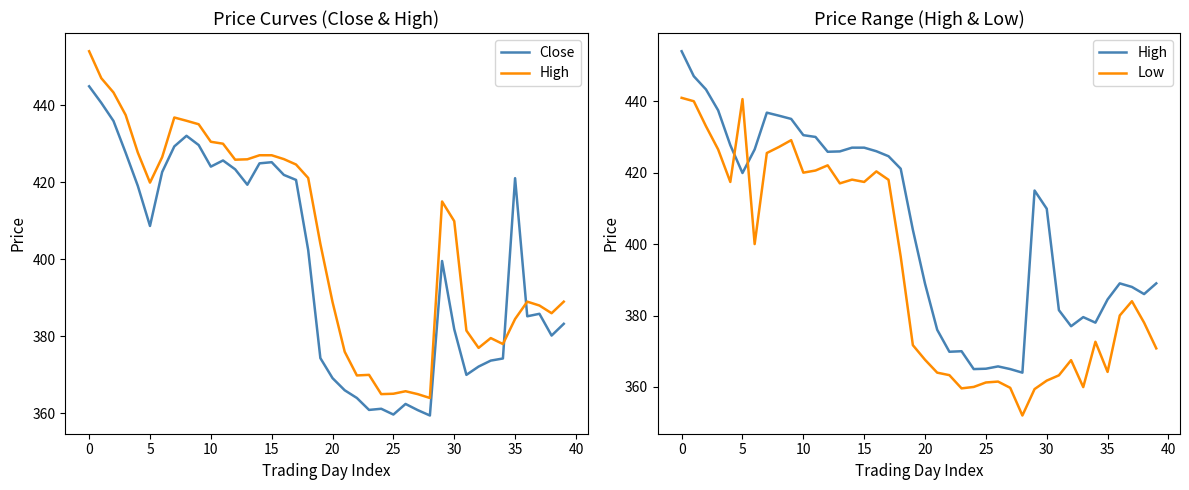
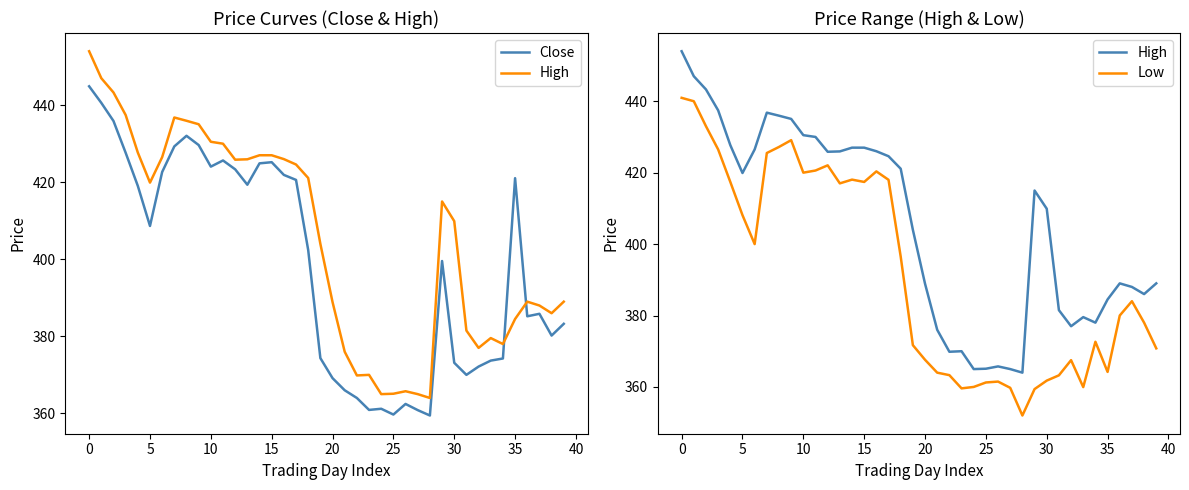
Price Curves (Close & High), Close, 30: 382 -> 373
Price Range (High & Low), Low, 5: 441 -> 408
